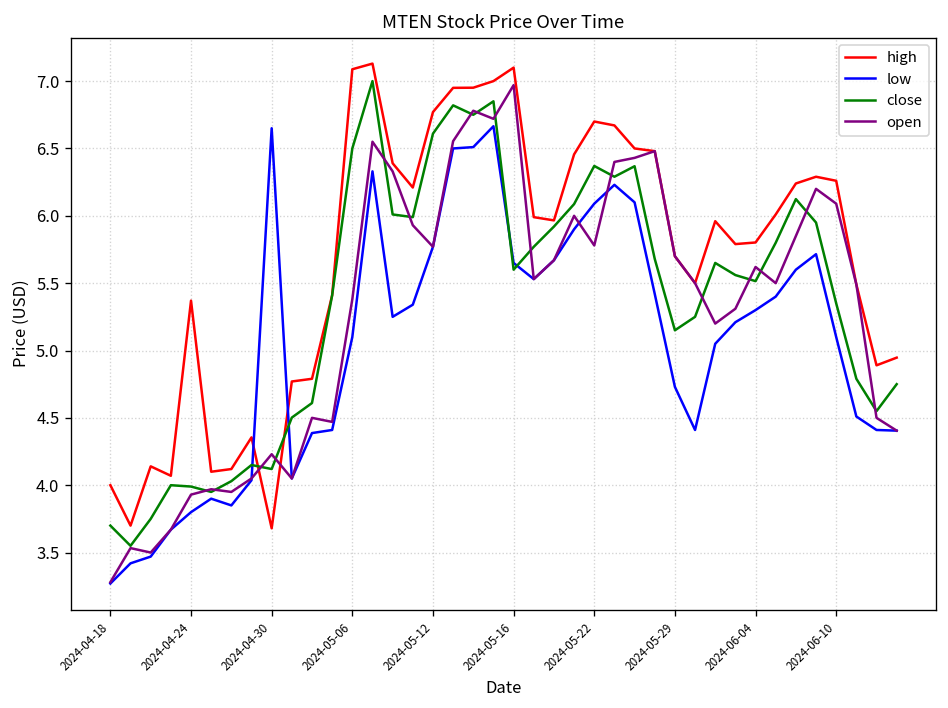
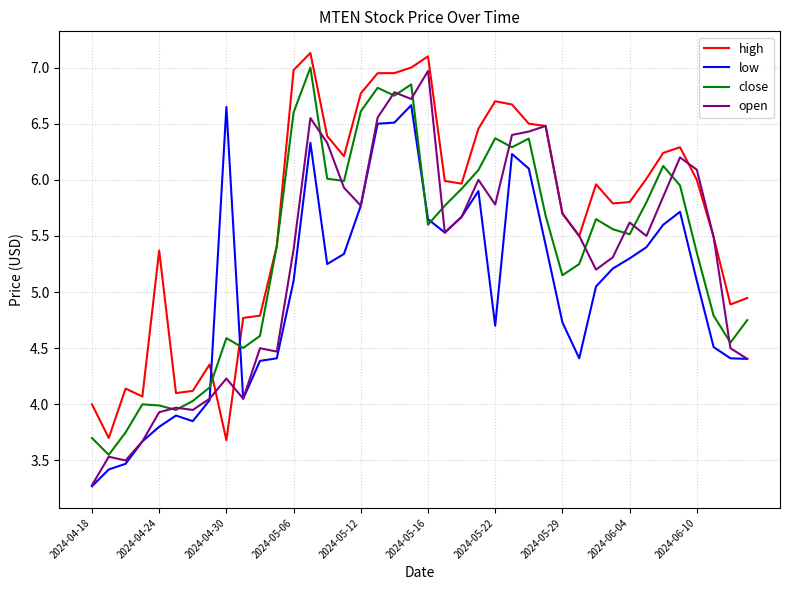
close, 2024-04-30: 4.12 -> 4.59
high, 2024-05-06: 7.09 -> 6.98
close, 2024-05-06: 6.5 -> 6.6
low, 2024-05-22: 6.09 -> 4.70
high, 2024-06-10: 6.26 -> 6.00
